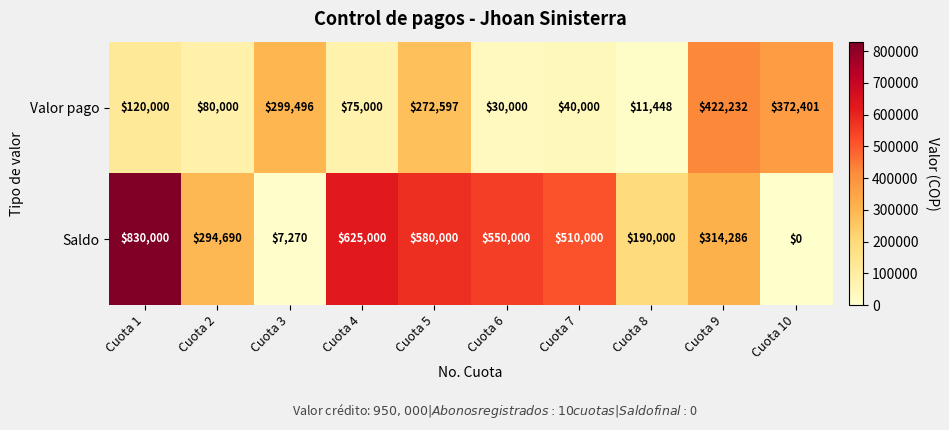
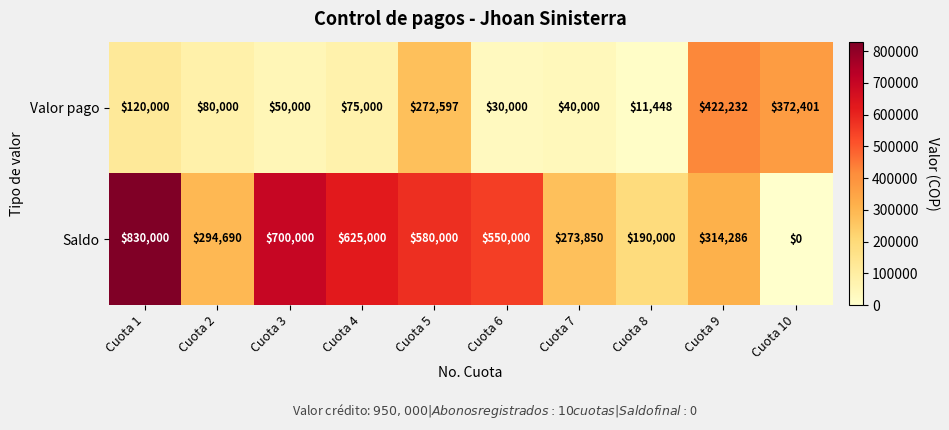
Valor pago, Cuota 3: $299,496 -> $50,000
Saldo, Cuota 3: $7,270 -> $700,000
Saldo, Cuota 7: $510,000 -> $273,850
